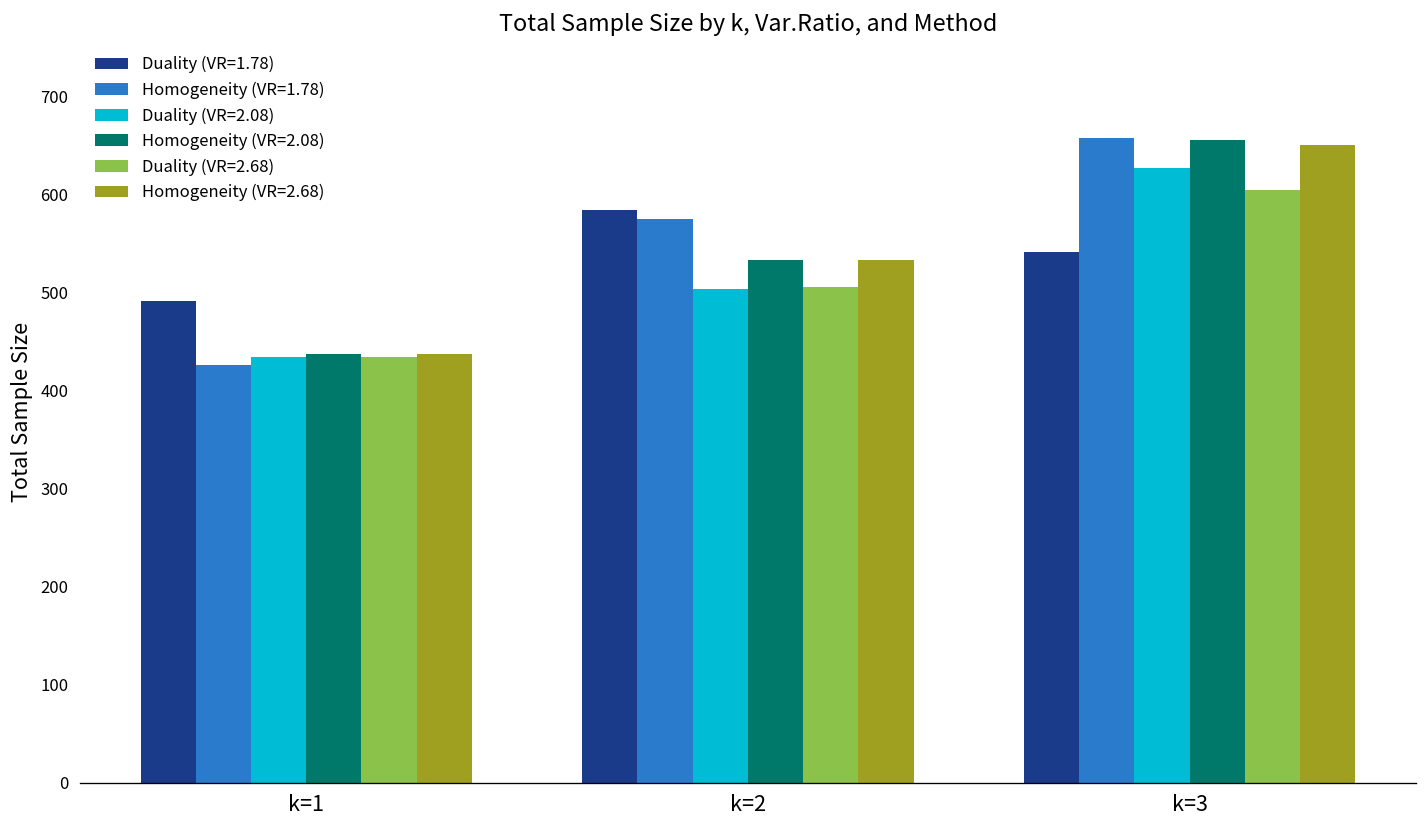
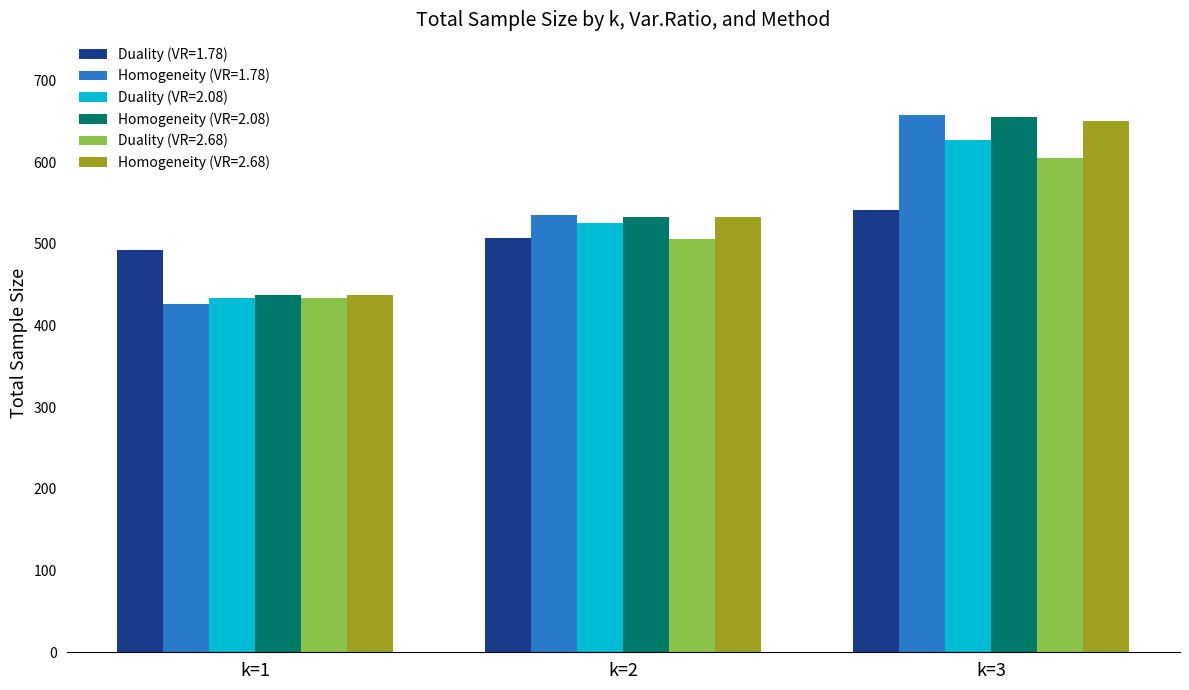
Duality (VR=1.78), k=2: 580 -> 510
Homogeneity (VR=1.78), k=2: 580 -> 540
Duality (VR=2.08), k=2: 500 -> 530
